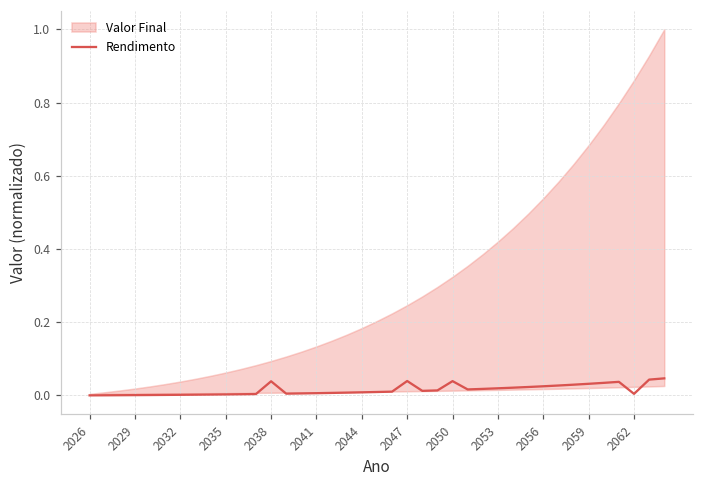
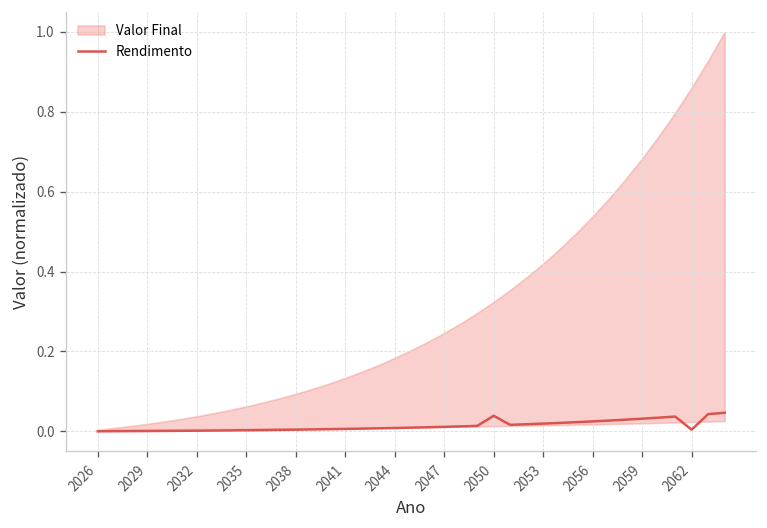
Rendimento, 2038: 0.04 -> 0.00
Rendimento, 2047: 0.04 -> 0.01
